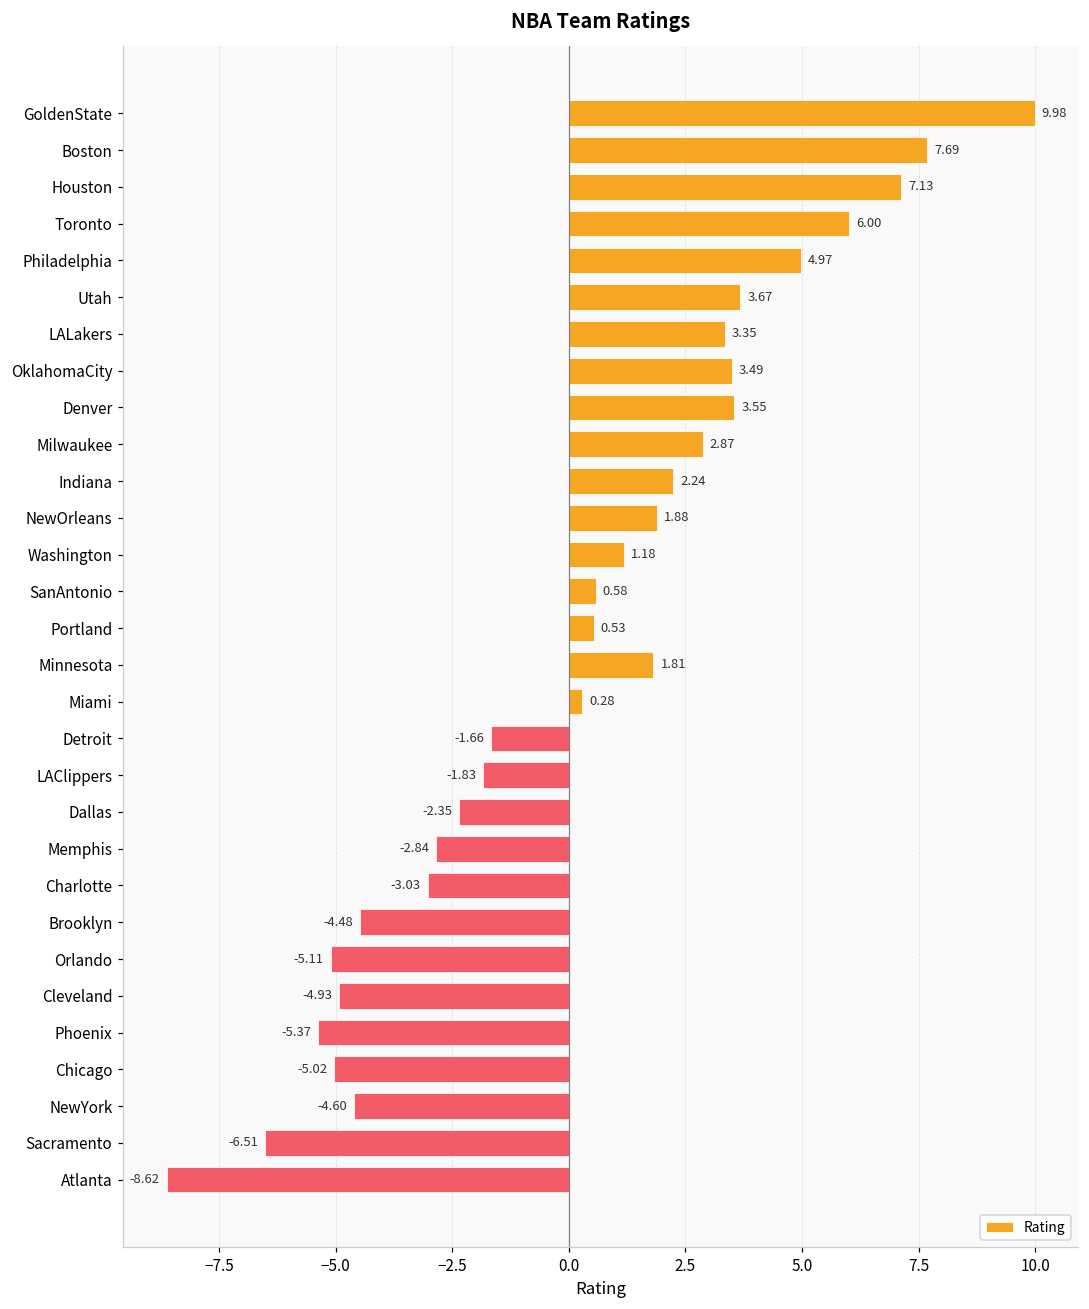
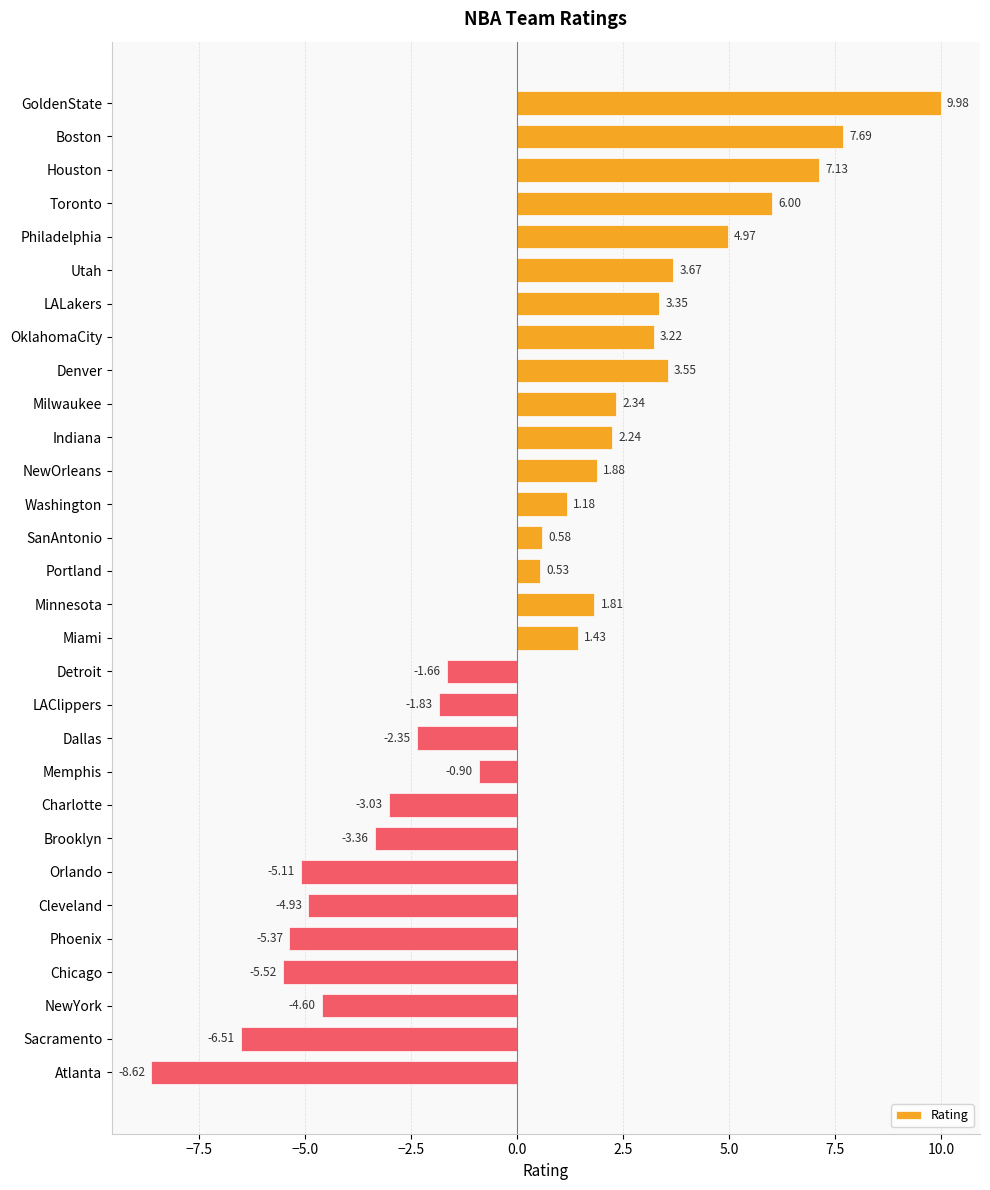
OklahomaCity: 3.49 -> 3.22
Milwaukee: 2.87 -> 2.34
Miami: 0.28 -> 1.43
Memphis: -2.84 -> -0.90
Brooklyn: -4.48 -> -3.36
Chicago: -5.02 -> -5.52
